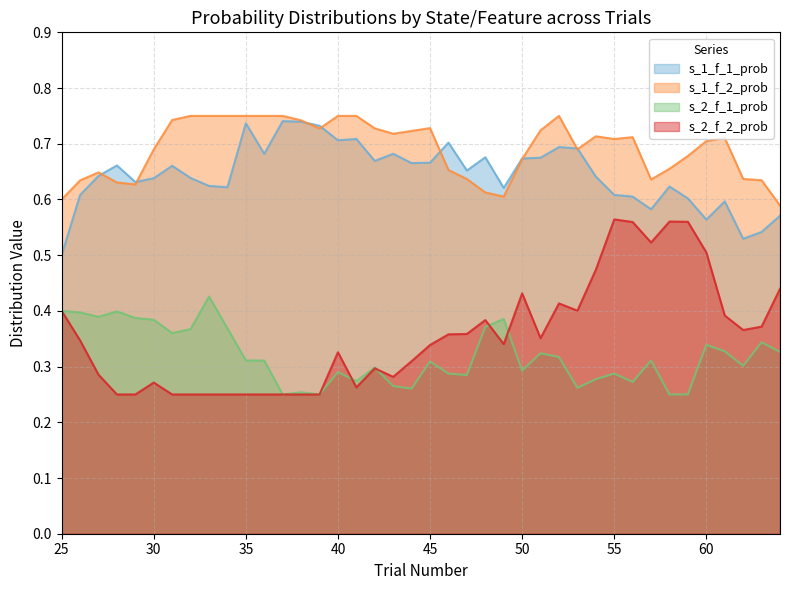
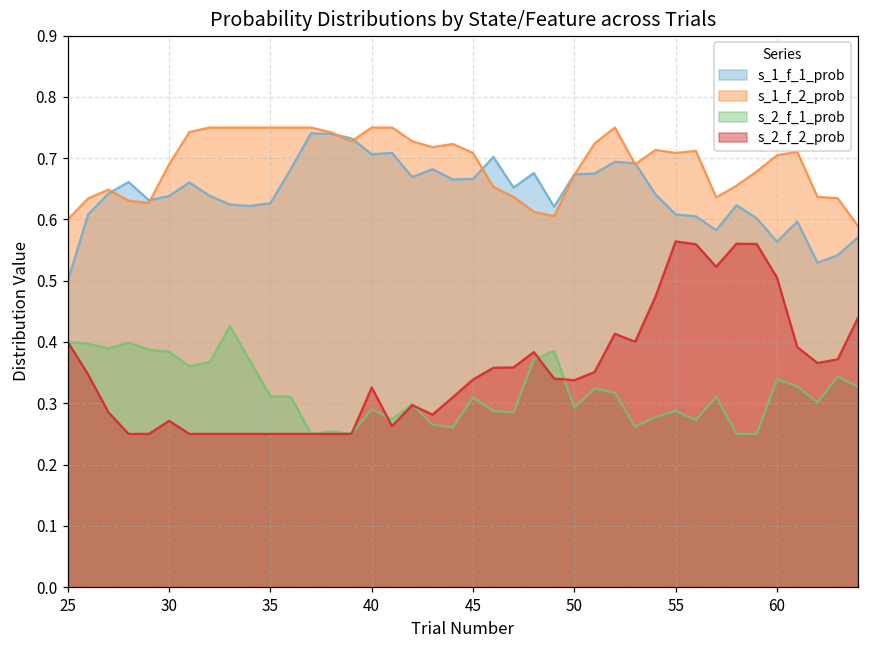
s_1_f_1_prob, 35: 0.74 -> 0.63
s_1_f_2_prob, 45: 0.73 -> 0.71
s_2_f_2_prob, 50: 0.43 -> 0.34
